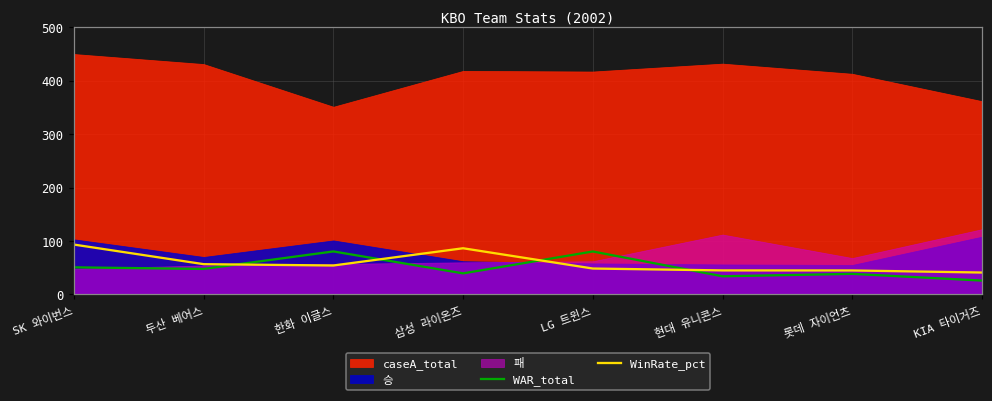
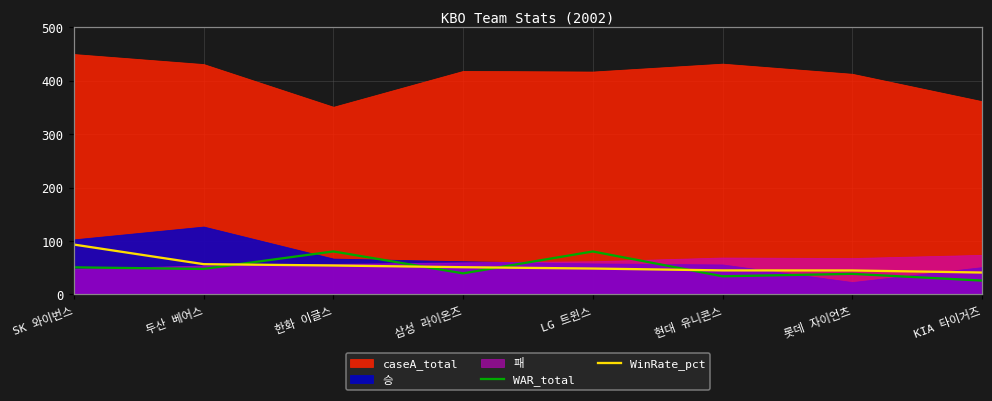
승, 두산 베어스: 70 -> 130
승, 한화 이글스: 100 -> 70
WinRate_pct, 삼성 라이온즈: 90 -> 50
패, 현대 유니콘스: 110 -> 70
승, 롯데 자이언츠: 60 -> 20
승, KIA 타이거즈: 110 -> 50
패, KIA 타이거즈: 120 -> 70
